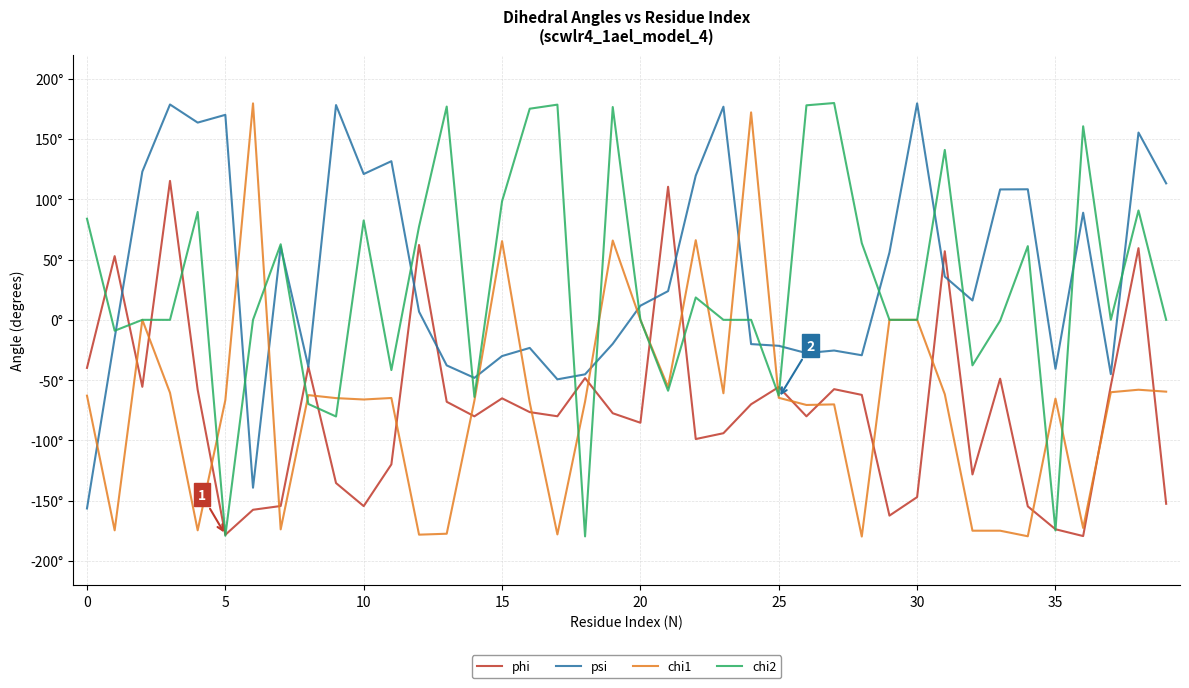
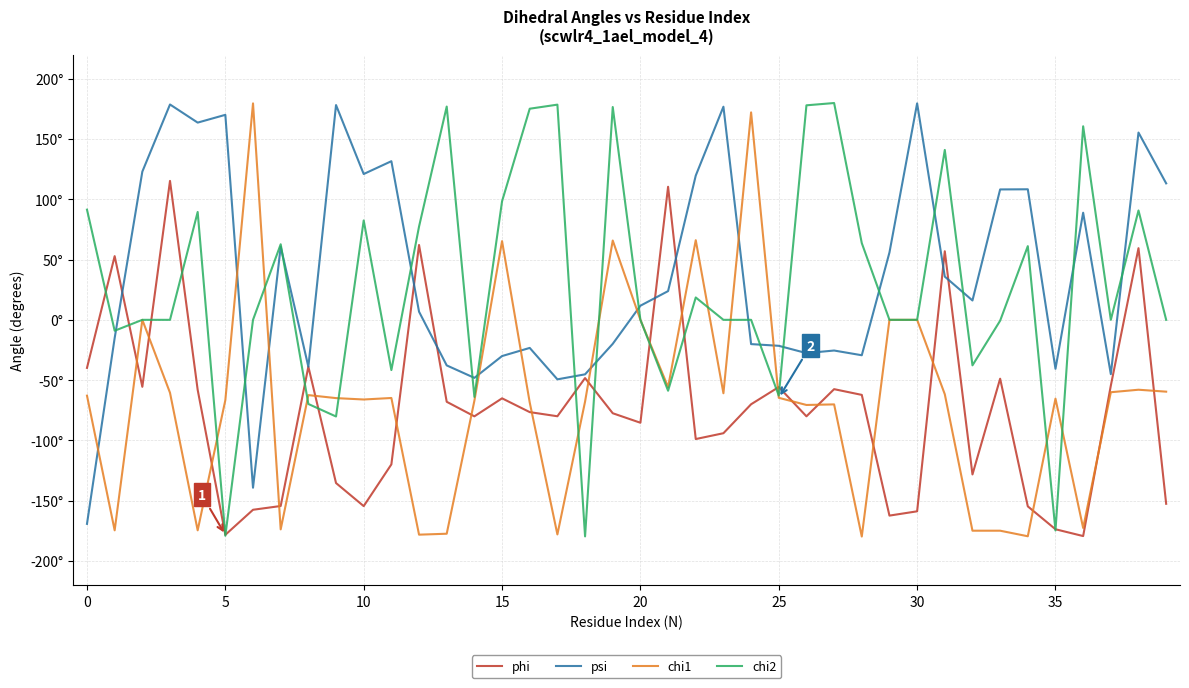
psi, 0: -156° -> -169°
chi2, 0: 84° -> 91°
phi, 30: -147° -> -159°
